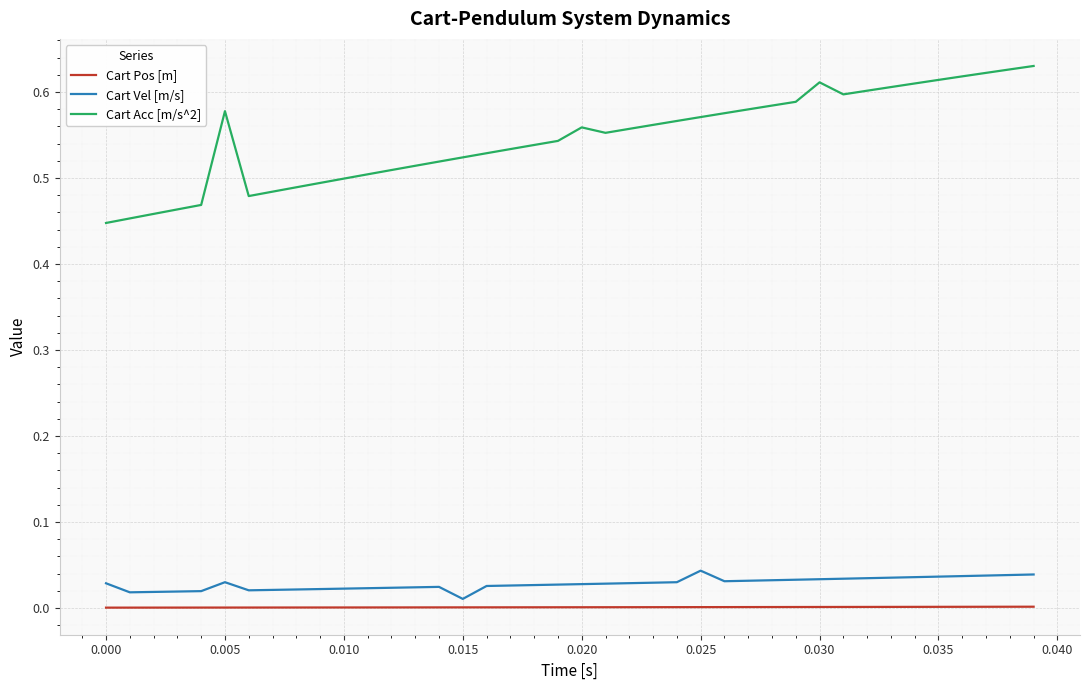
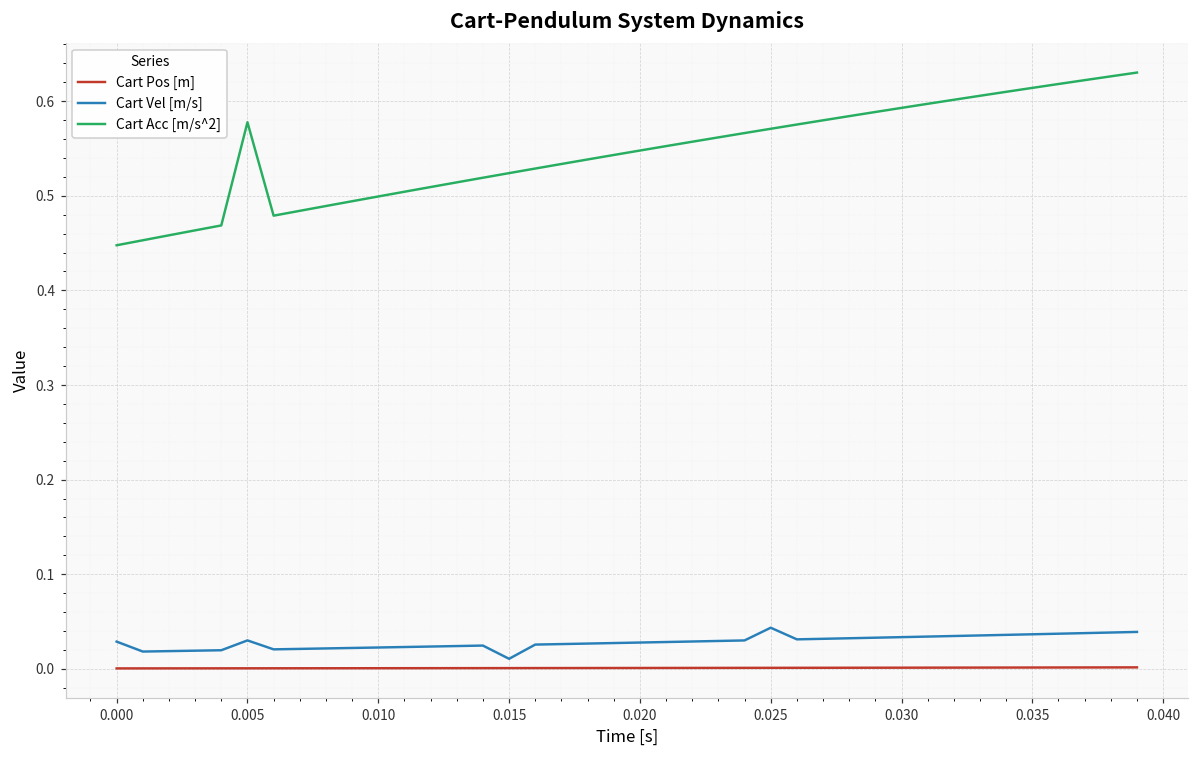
Cart Acc [m/s^2], 0.020: 0.56 -> 0.55
Cart Acc [m/s^2], 0.030: 0.61 -> 0.59
